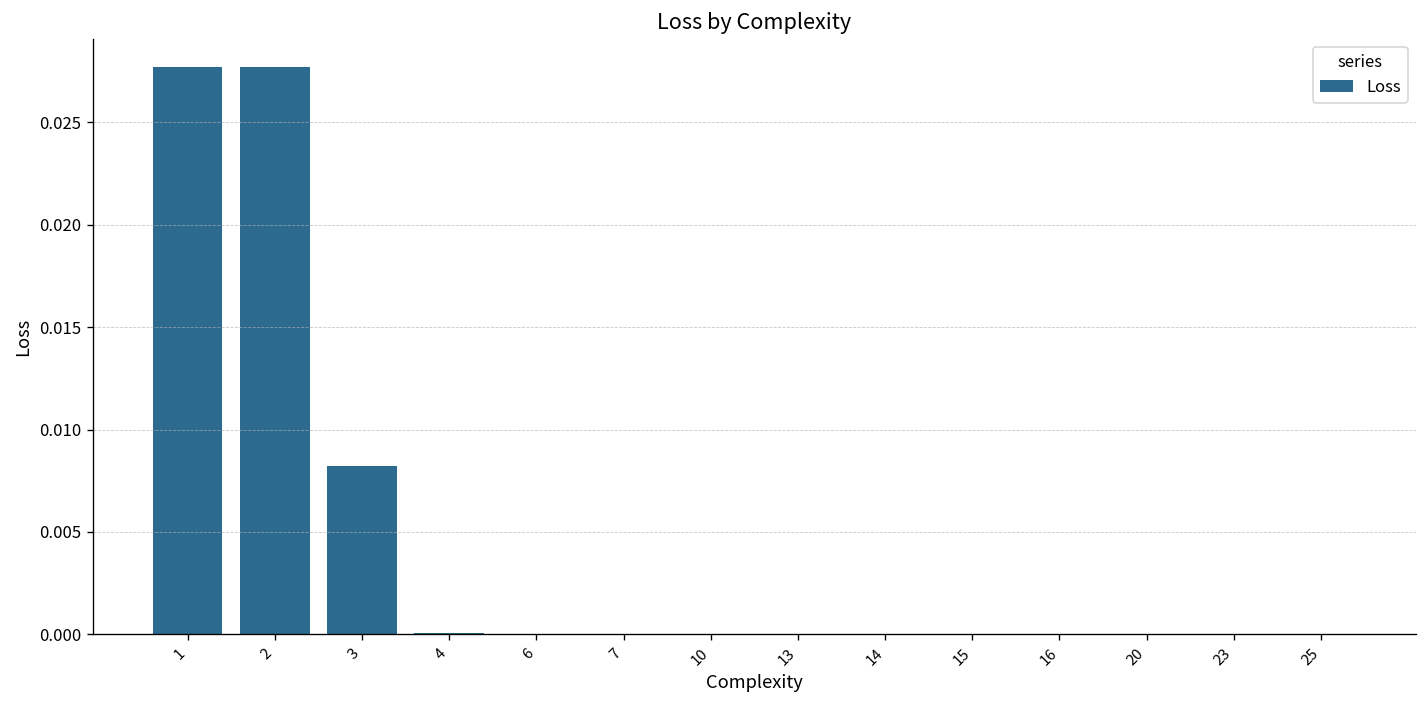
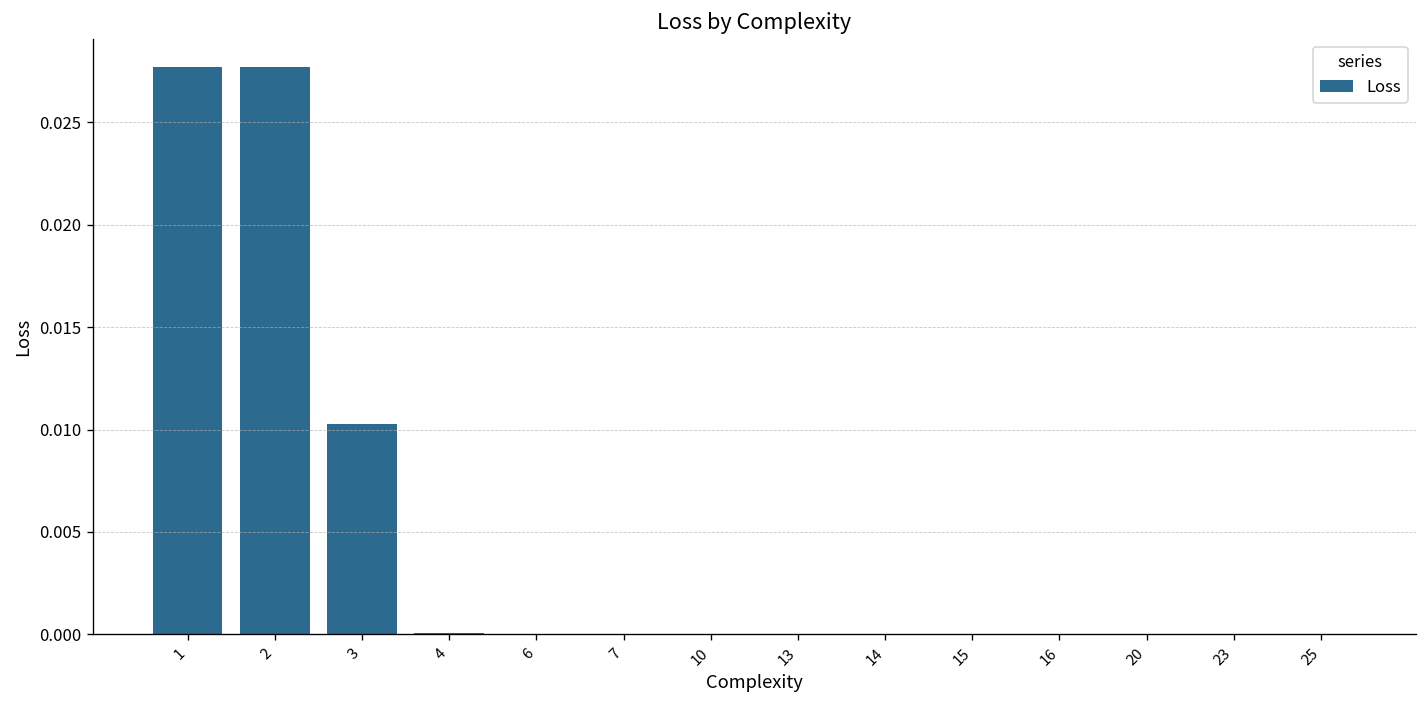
3: 0.0082 -> 0.0103
